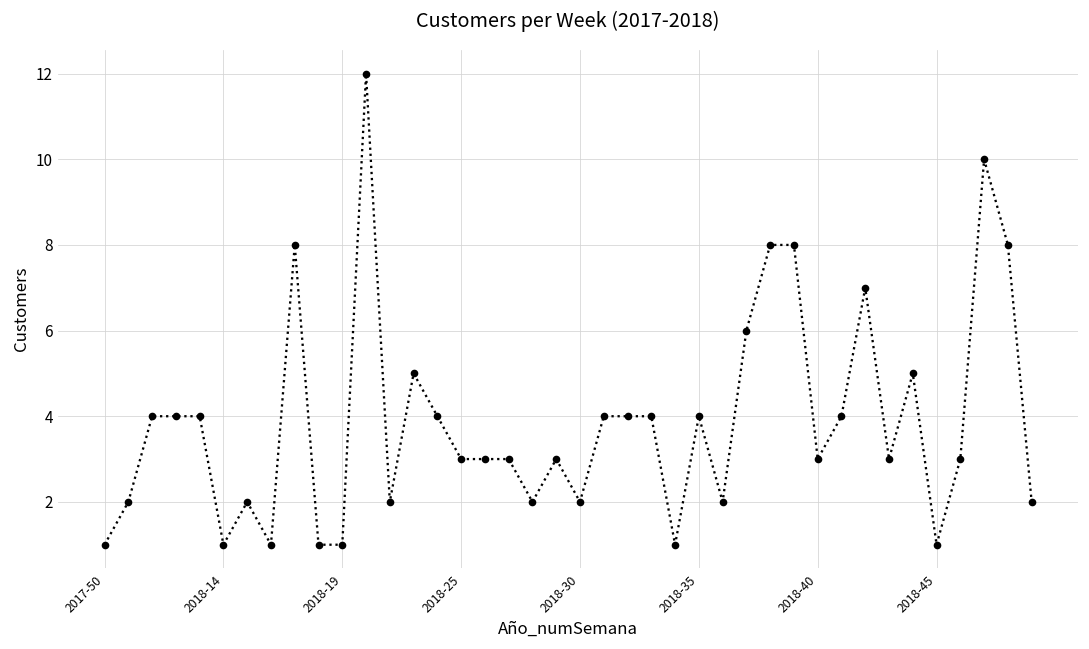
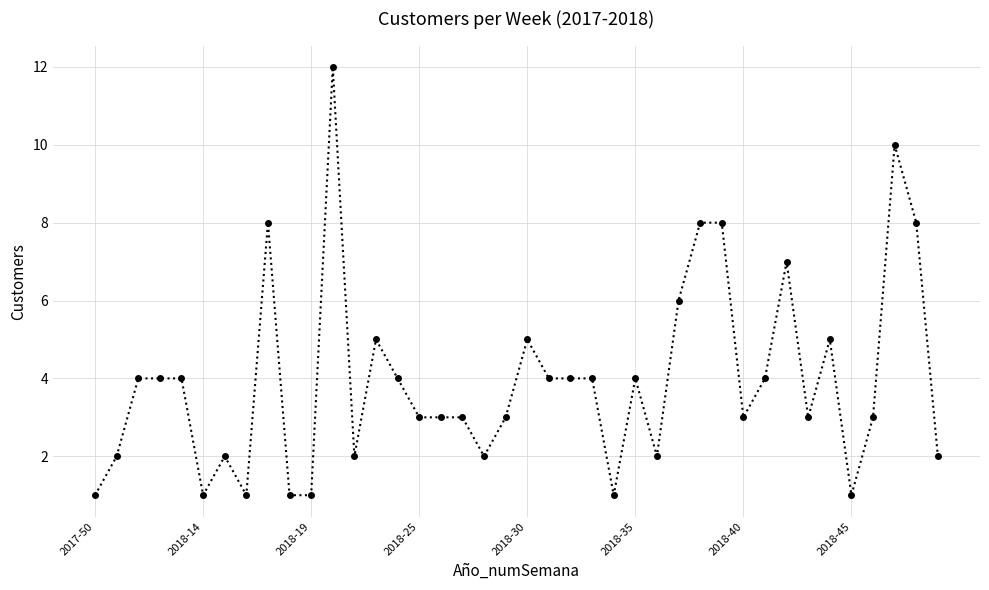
2018-30: 2 -> 5
